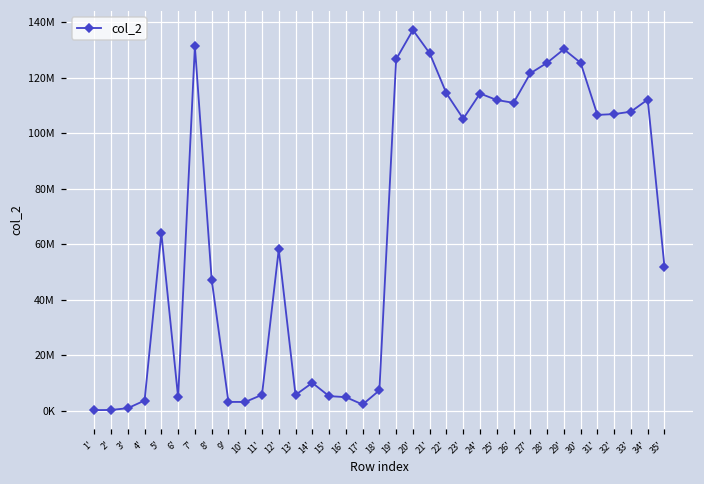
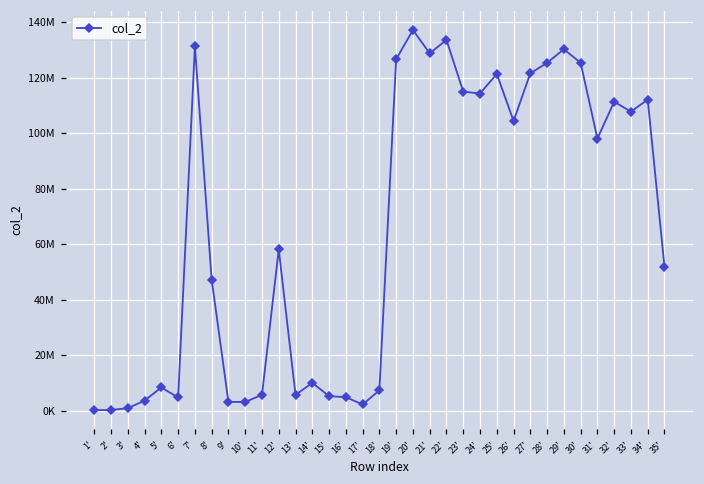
5': 64000000 -> 8000000
22': 114000000 -> 134000000
23': 105000000 -> 115000000
25': 112000000 -> 121000000
26': 111000000 -> 104000000
31': 107000000 -> 98000000
32': 107000000 -> 111000000
